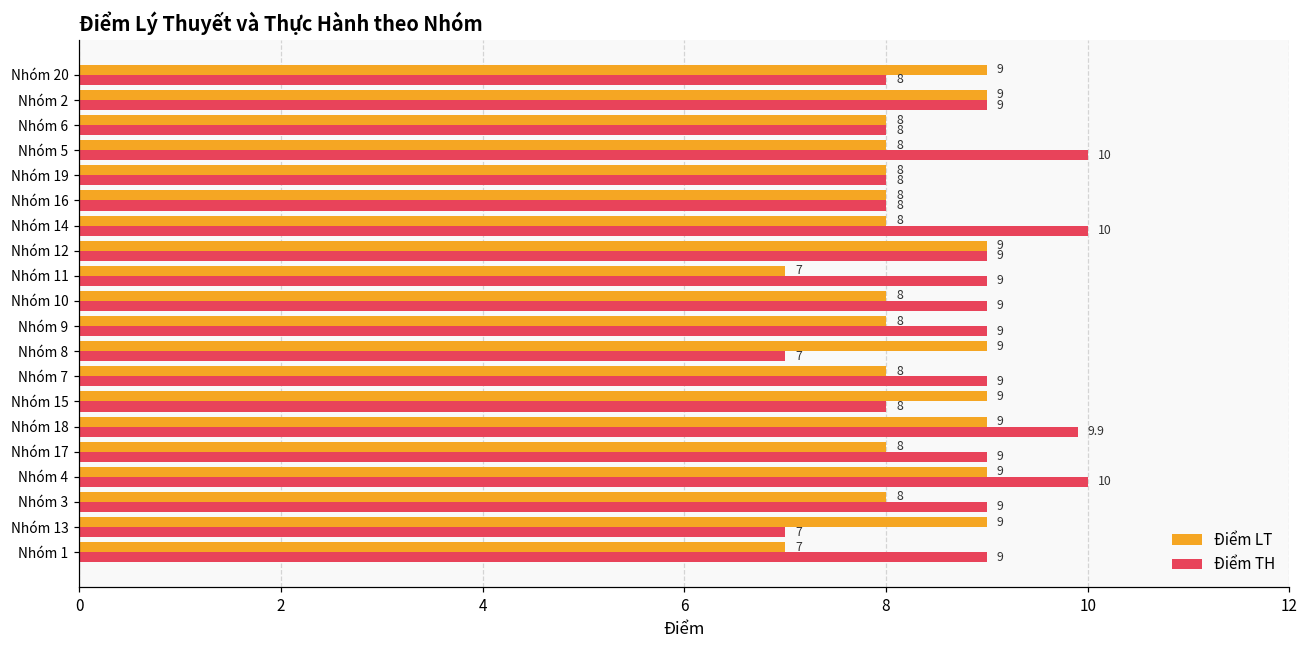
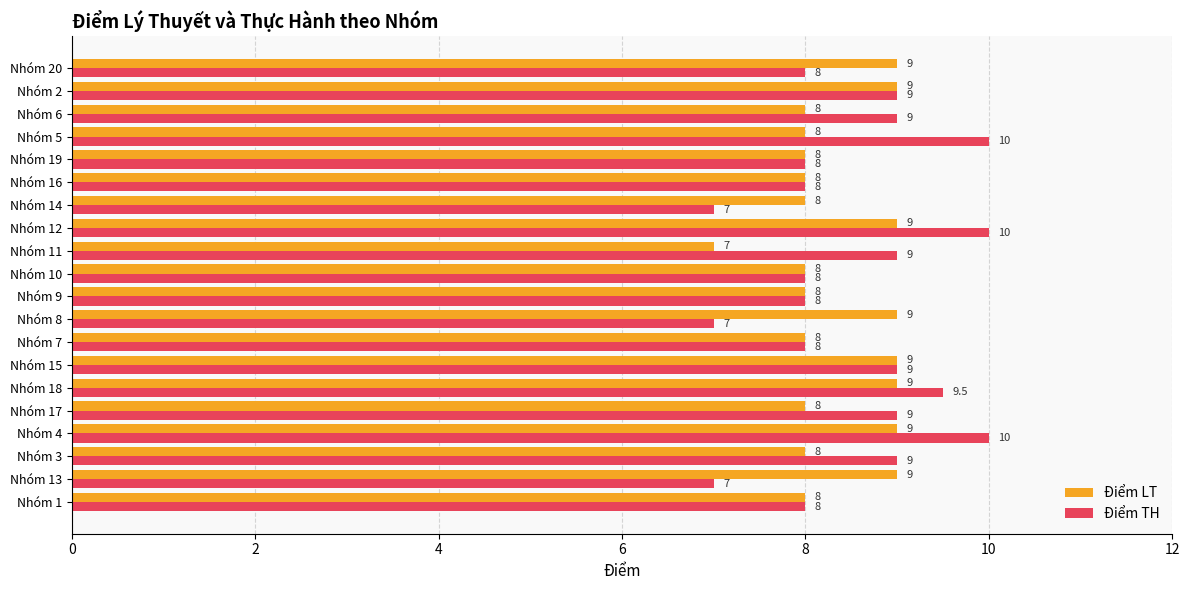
Điểm TH, Nhóm 6: 8 -> 9
Điểm TH, Nhóm 14: 10 -> 7
Điểm TH, Nhóm 12: 9 -> 10
Điểm TH, Nhóm 10: 9 -> 8
Điểm TH, Nhóm 9: 9 -> 8
Điểm TH, Nhóm 7: 9 -> 8
Điểm TH, Nhóm 15: 8 -> 9
Điểm TH, Nhóm 18: 9.9 -> 9.5
Điểm LT, Nhóm 1: 7 -> 8
Điểm TH, Nhóm 1: 9 -> 8
